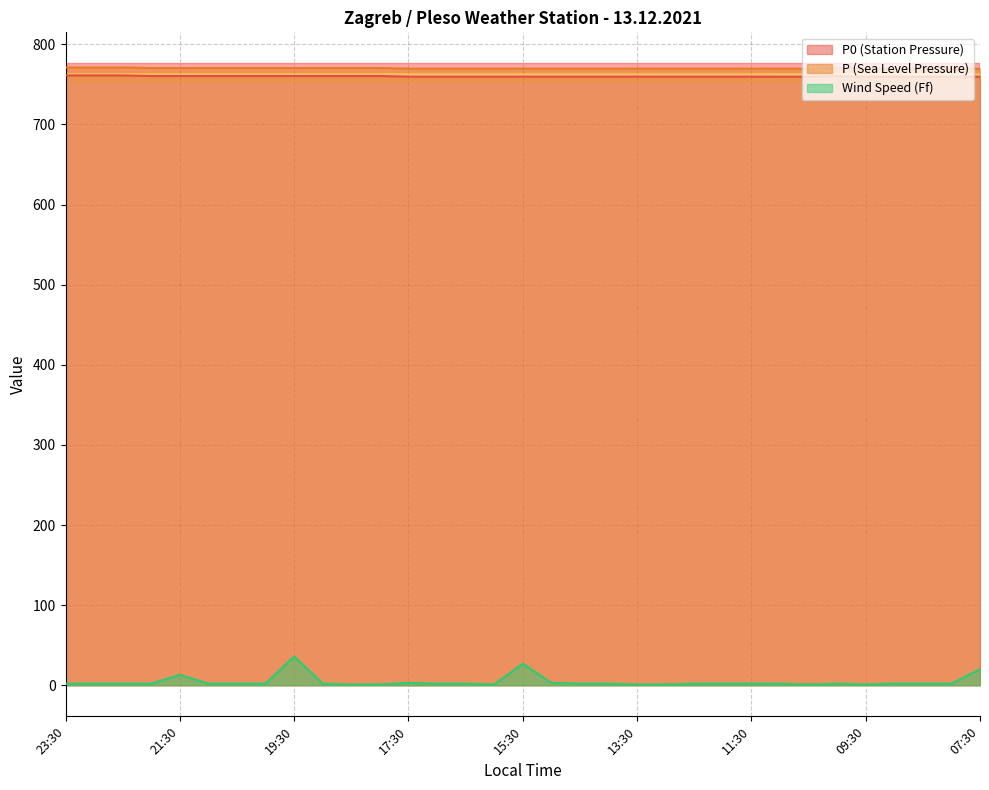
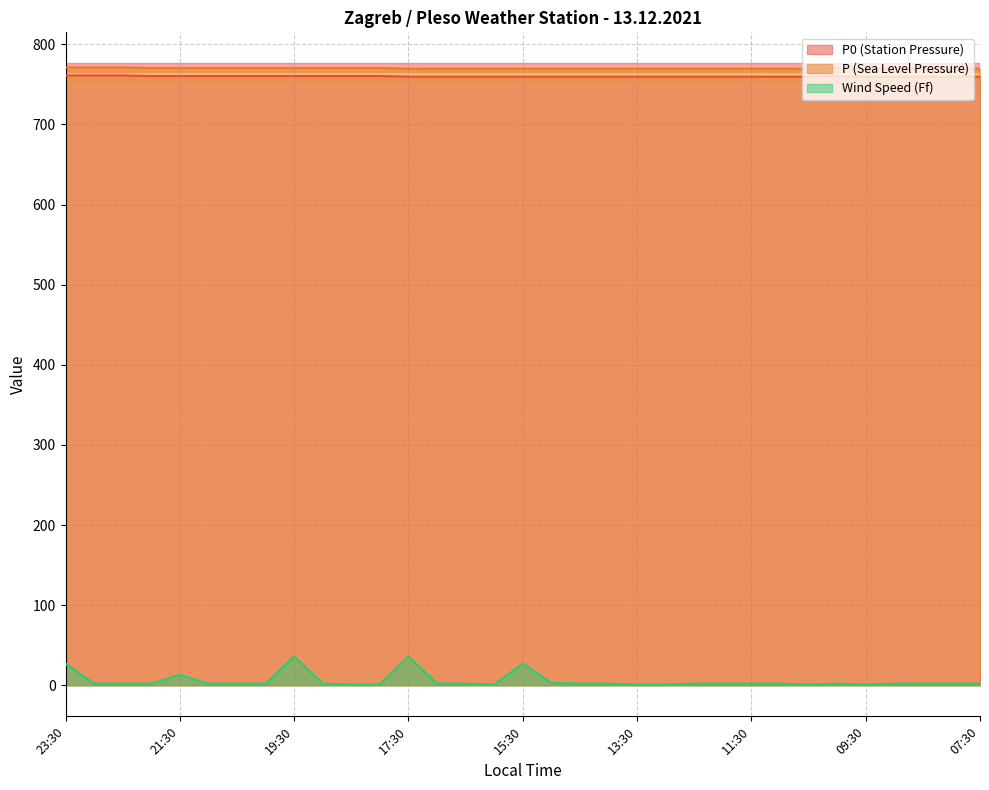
Wind Speed (Ff), 23:30: 0 -> 30
Wind Speed (Ff), 17:30: 0 -> 40
Wind Speed (Ff), 07:30: 20 -> 0
